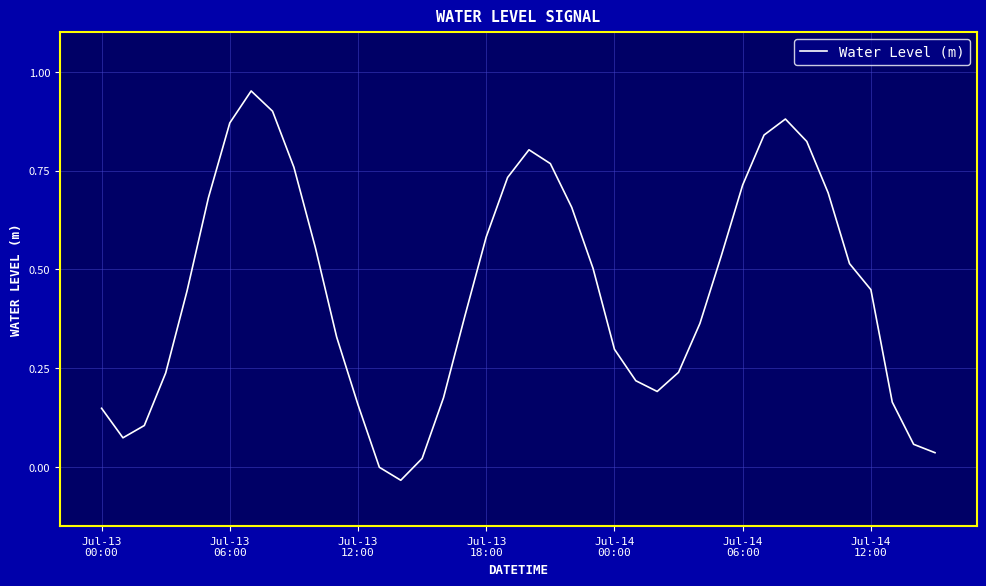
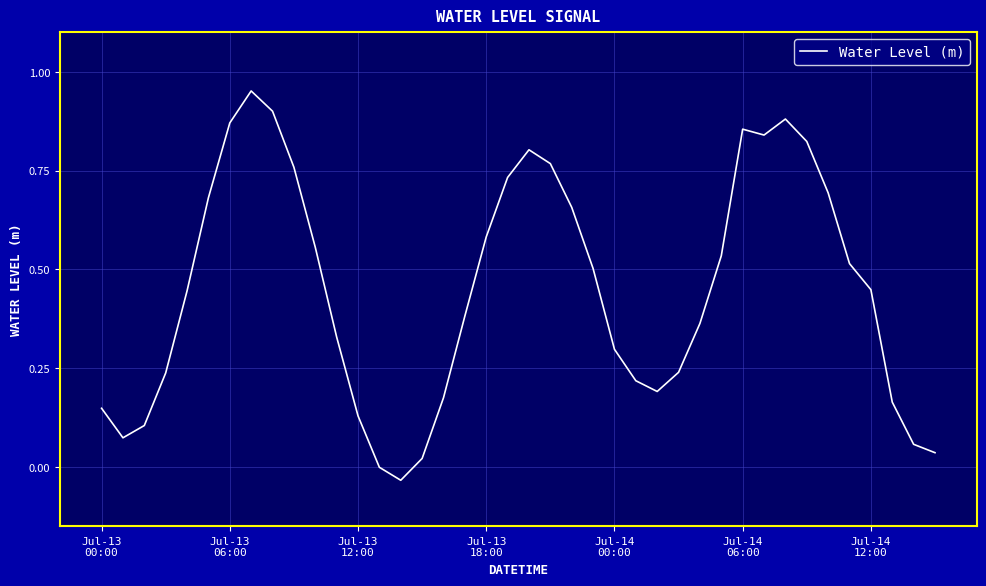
Jul-13 12:00: 0.16 -> 0.13
Jul-14 06:00: 0.71 -> 0.86
